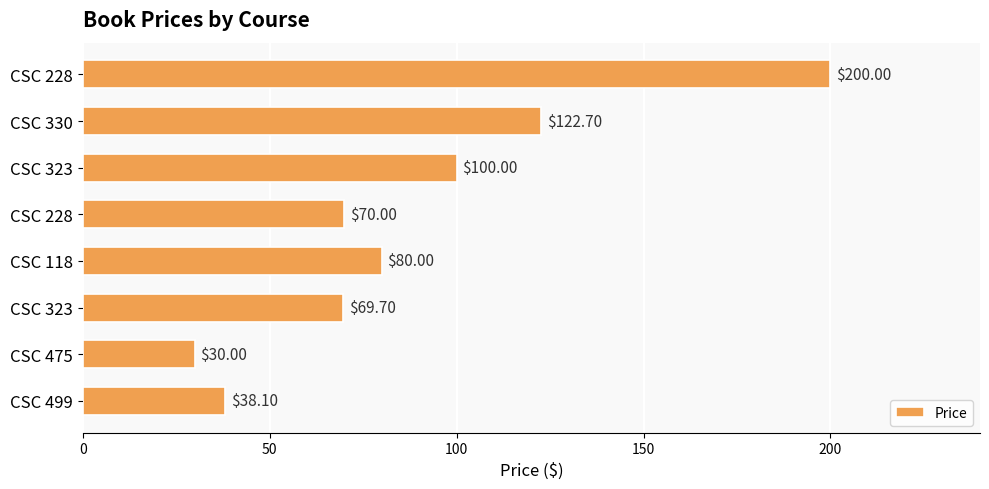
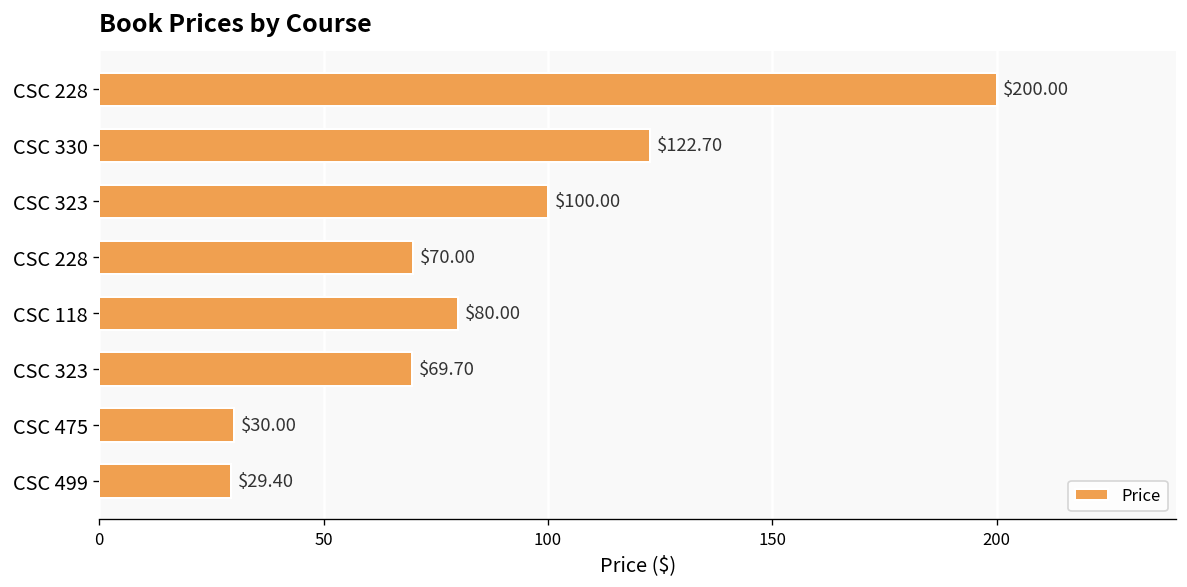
CSC 499: $38.10 -> $29.40
